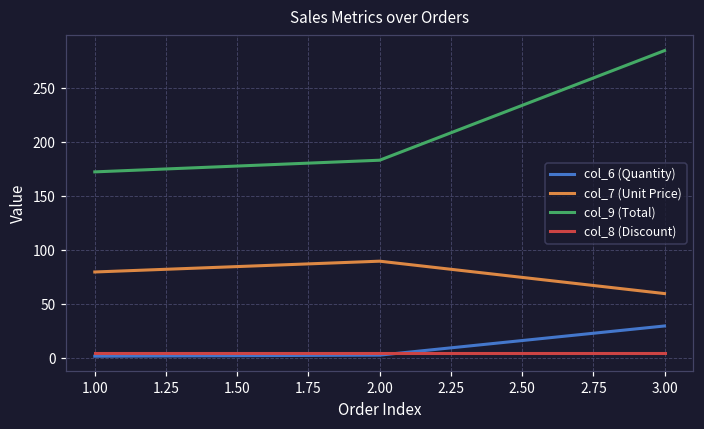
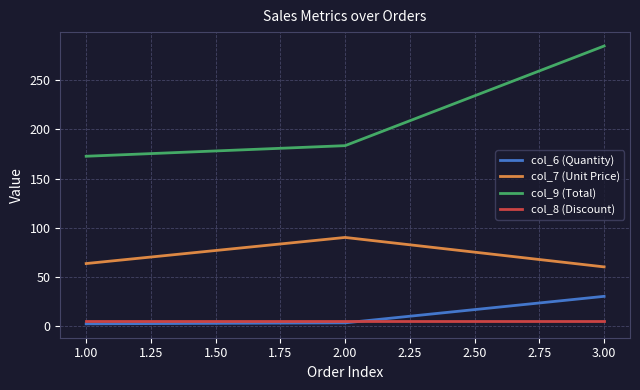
col_7 (Unit Price), 1.00: 80 -> 60
